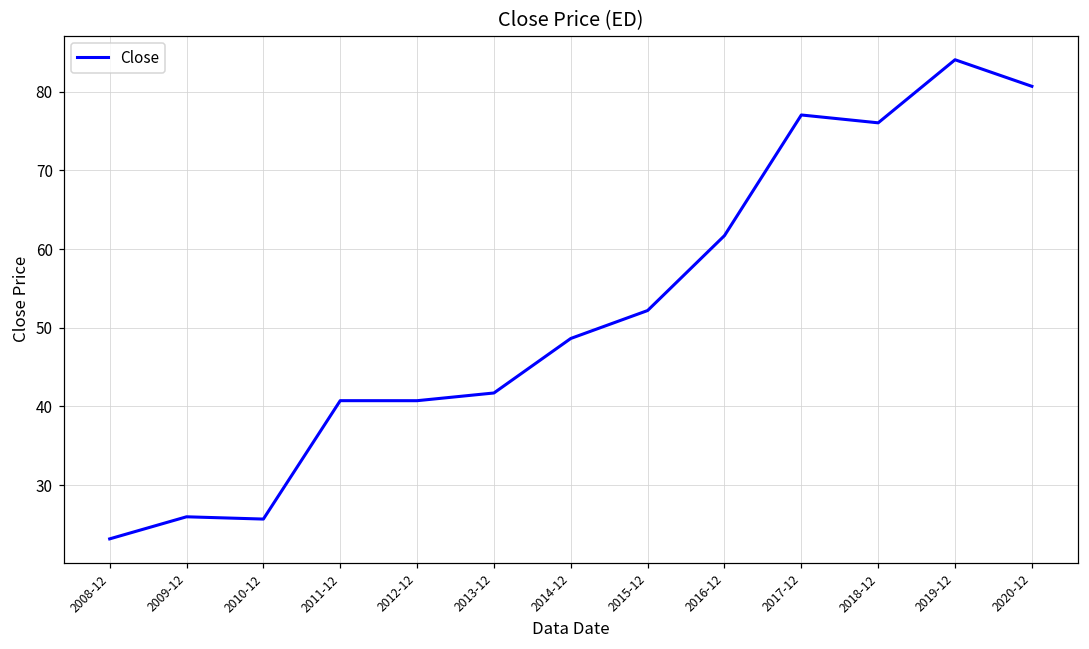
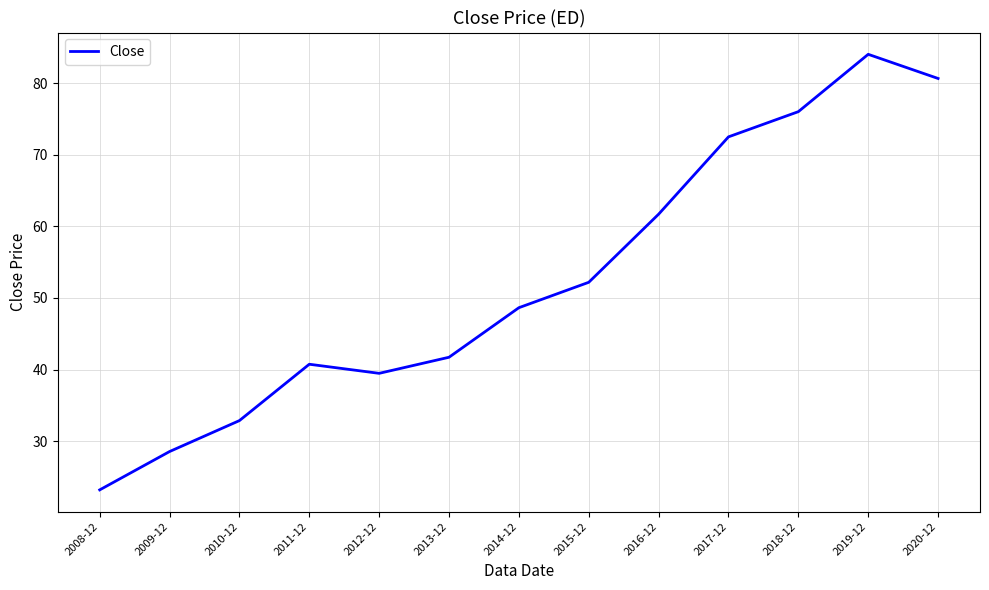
2009-12: 26 -> 29
2010-12: 26 -> 33
2012-12: 41 -> 39
2017-12: 77 -> 73
